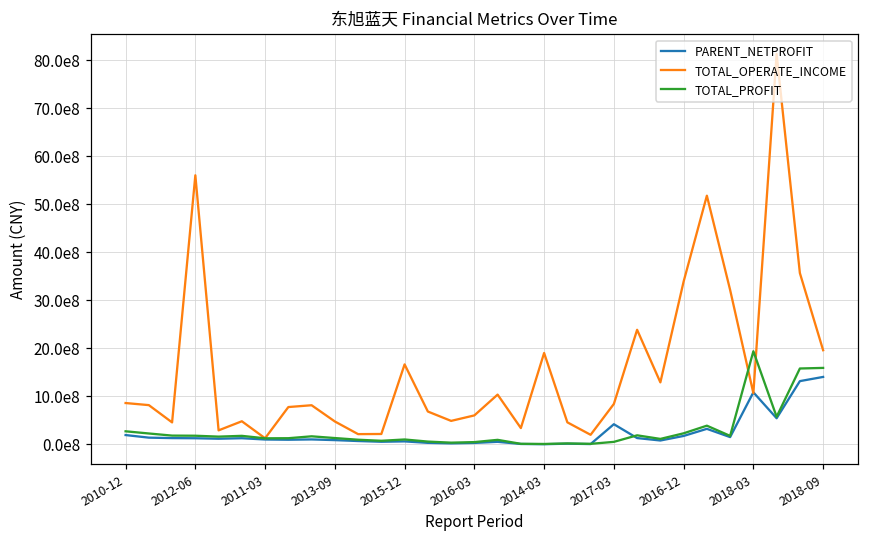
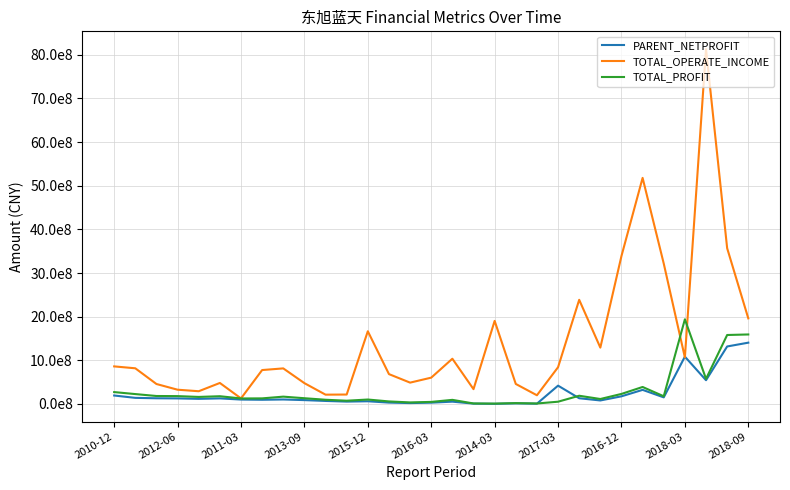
TOTAL_OPERATE_INCOME, 2012-06: 5600000000 -> 300000000
